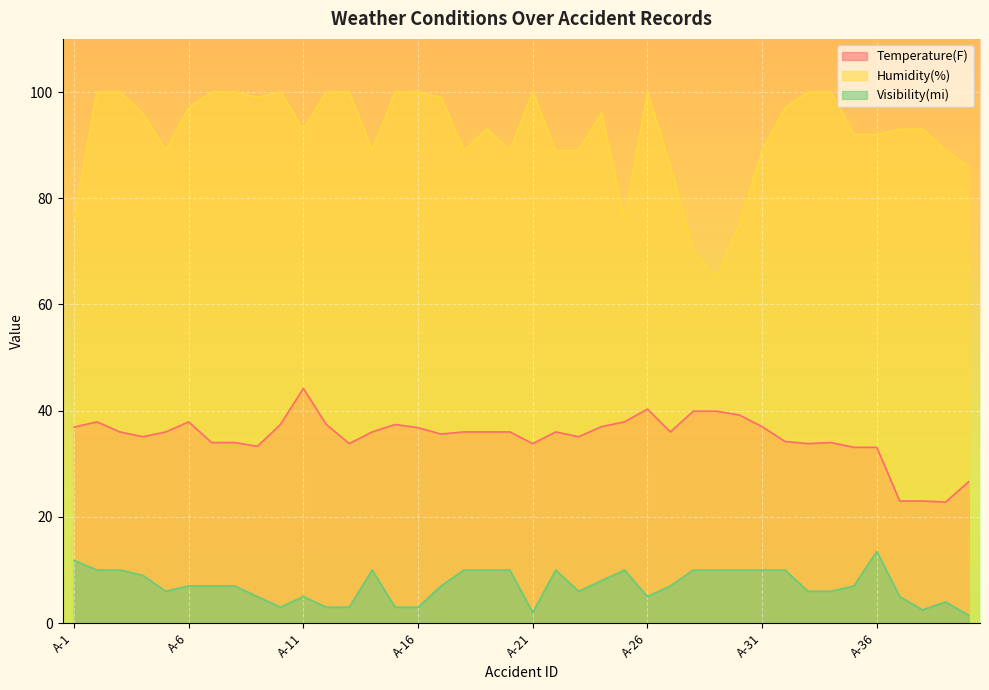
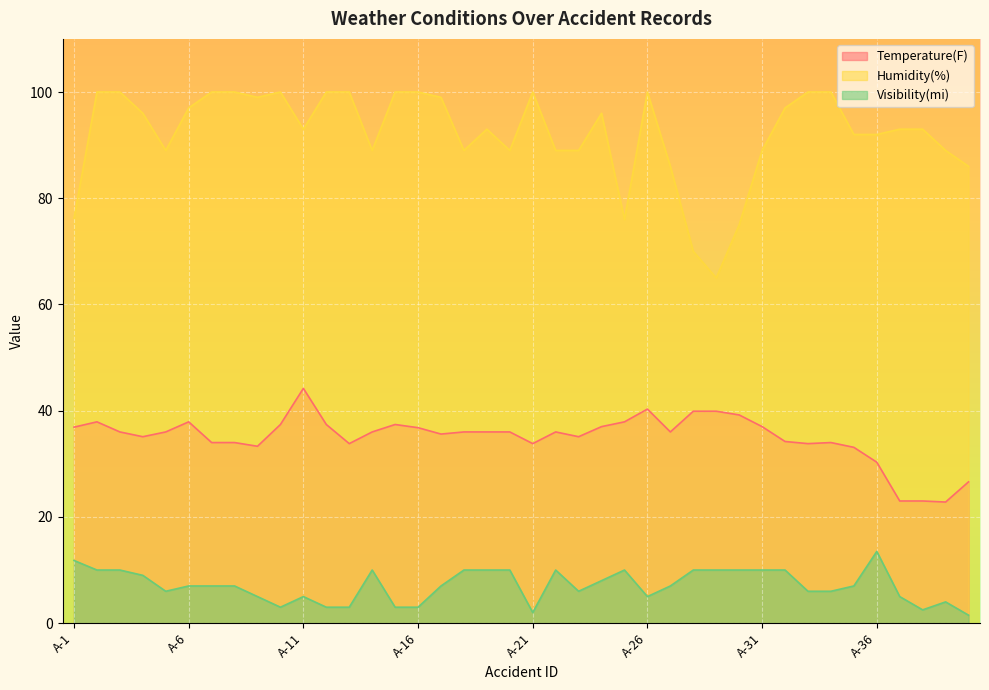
Temperature(F), A-36: 33 -> 30
